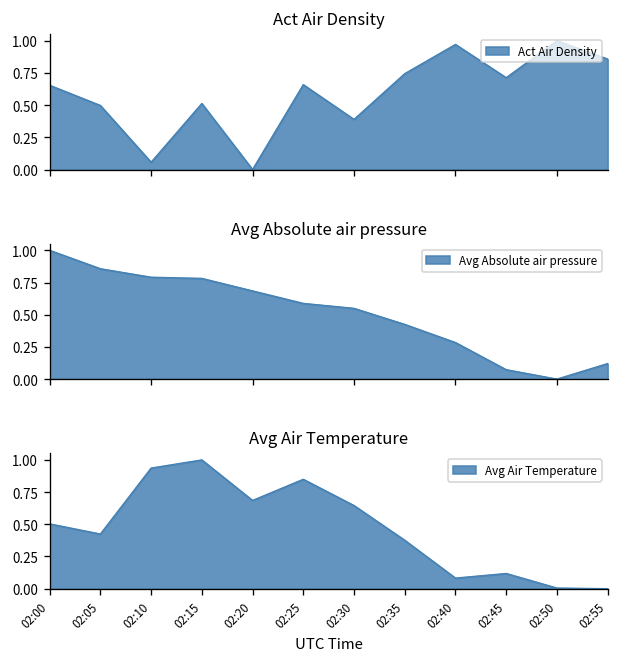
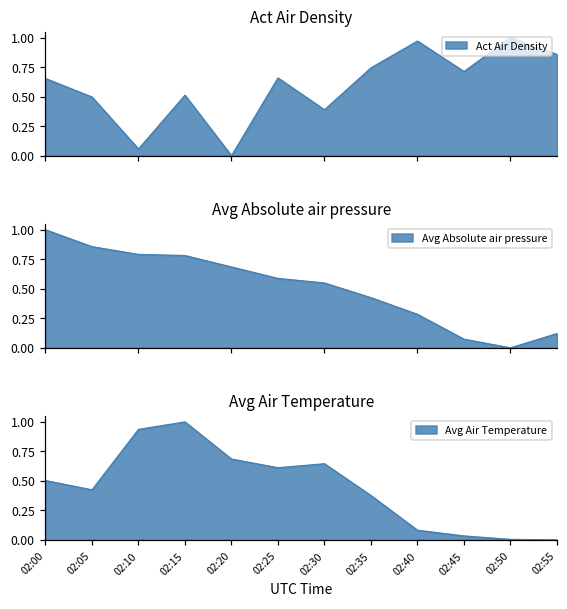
Avg Air Temperature, 02:25: 0.85 -> 0.61
Avg Air Temperature, 02:45: 0.12 -> 0.03
